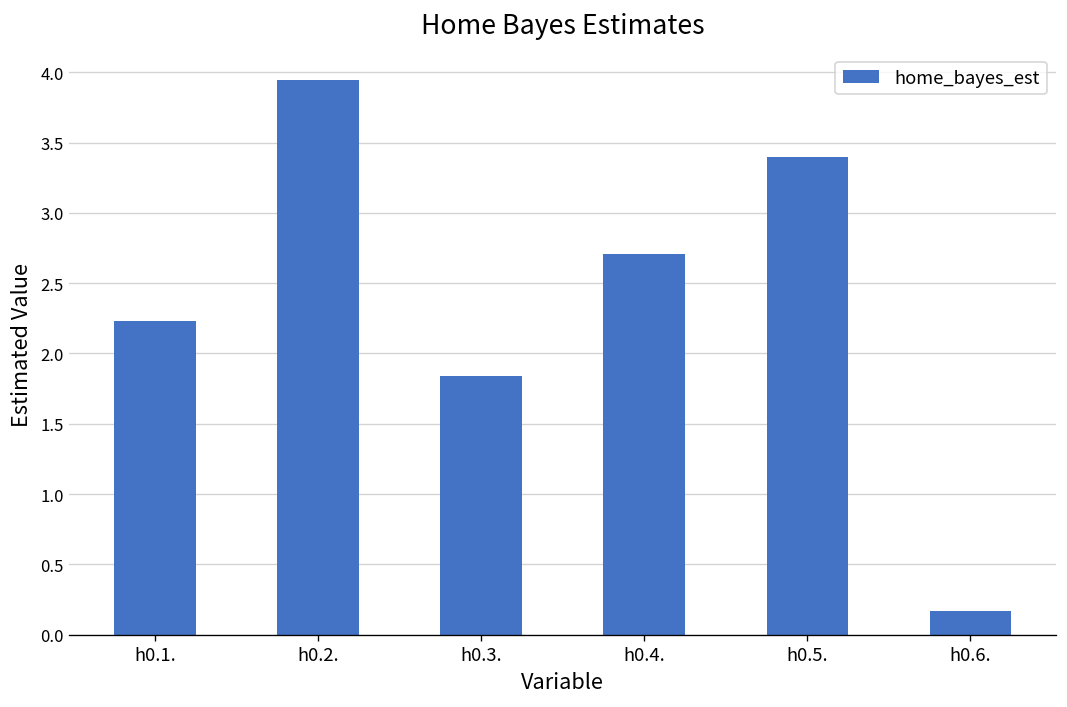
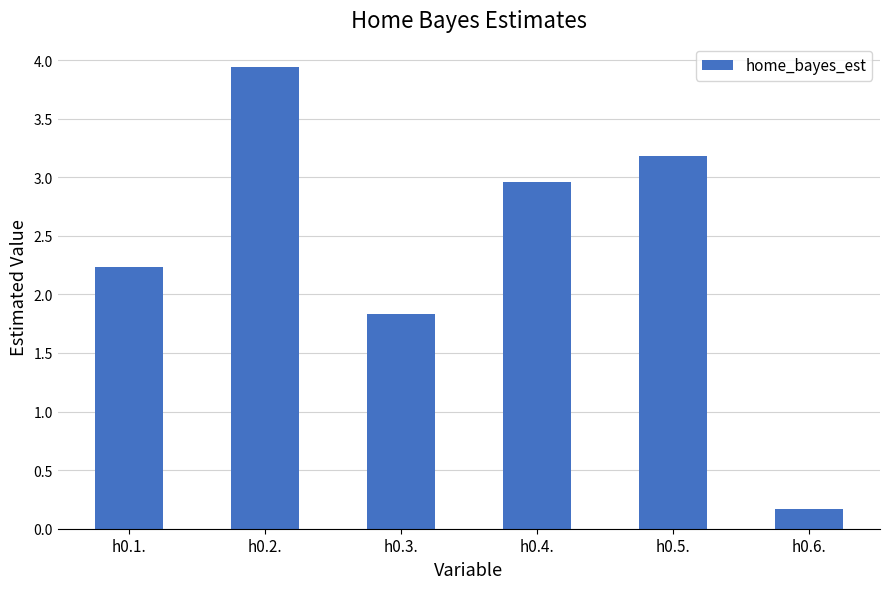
h0.4.: 2.71 -> 2.96
h0.5.: 3.40 -> 3.18
